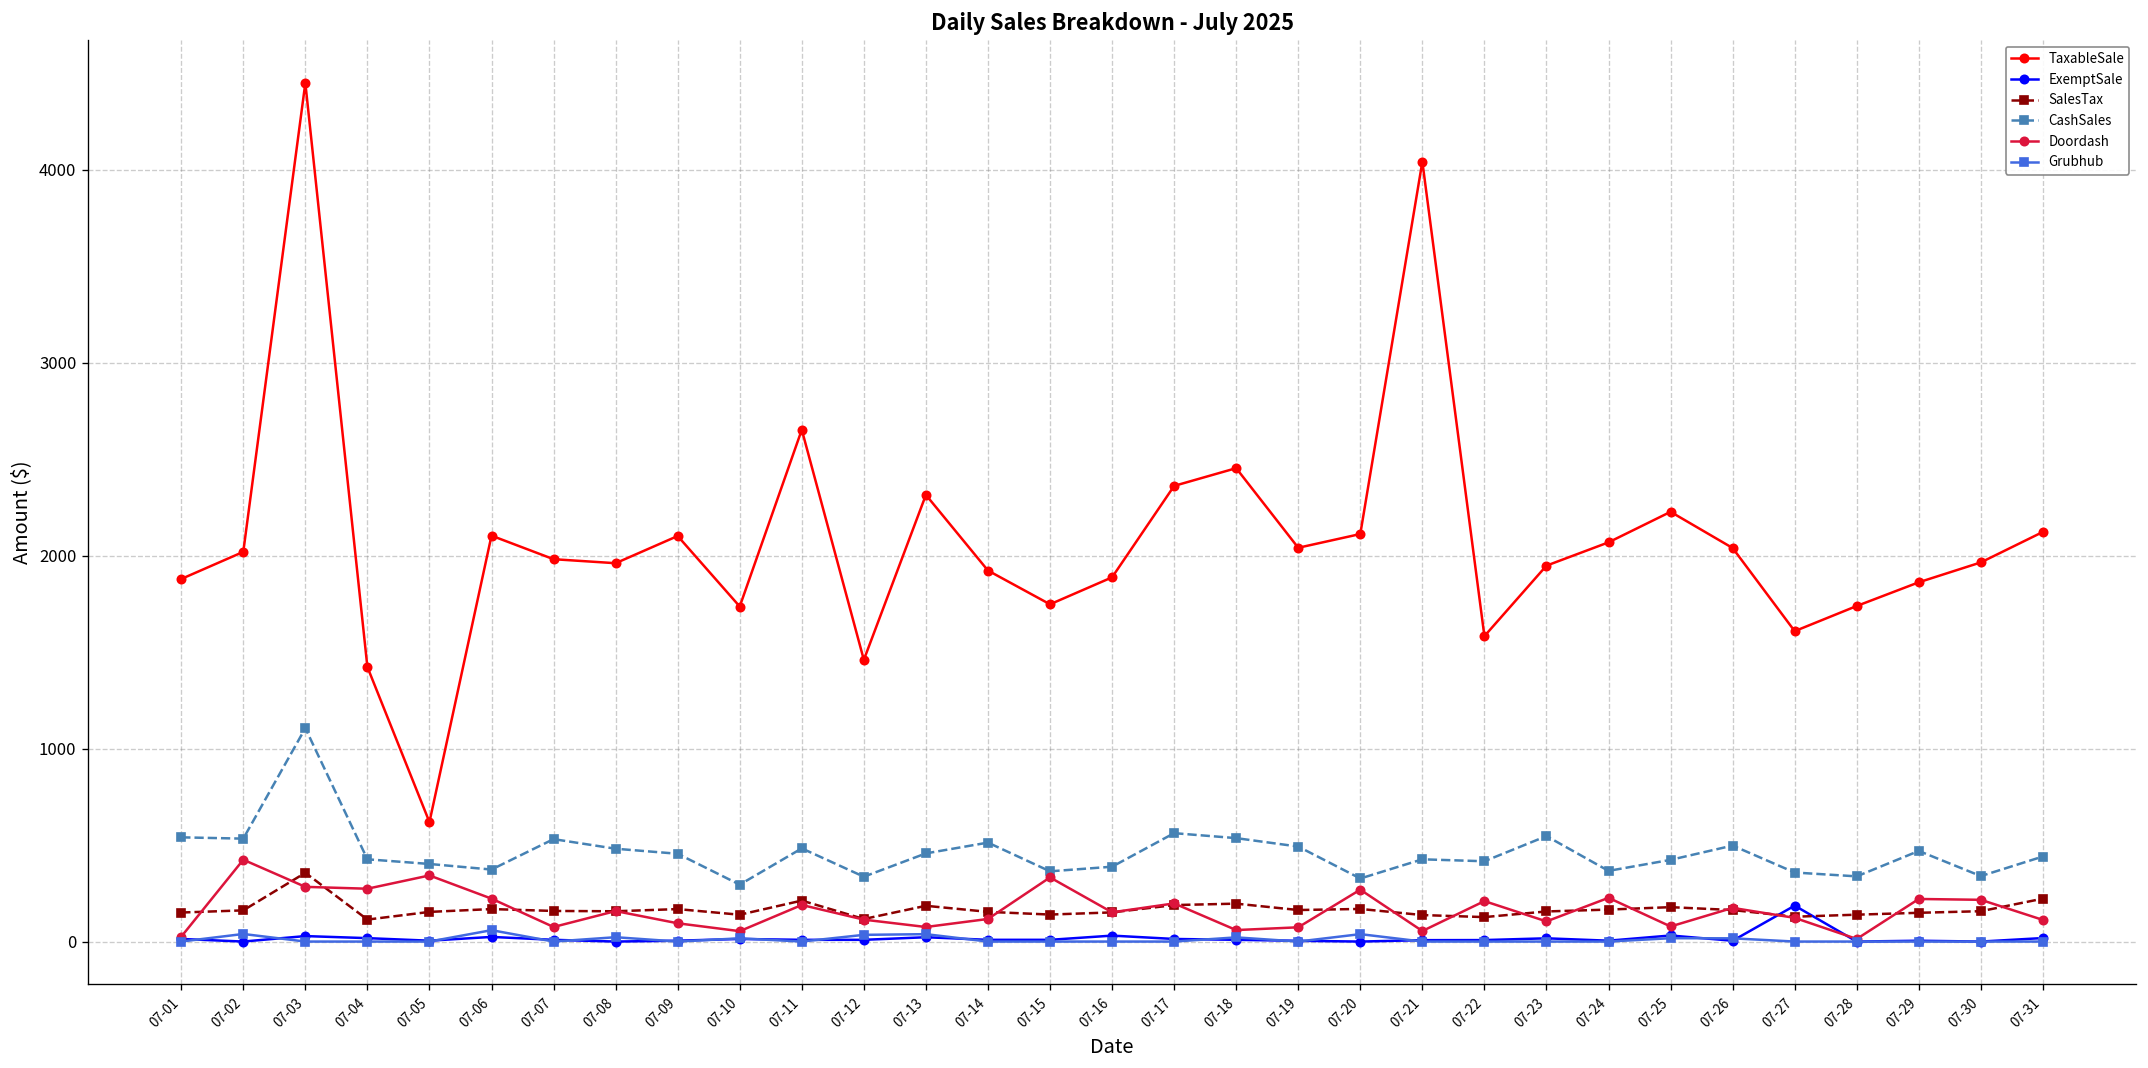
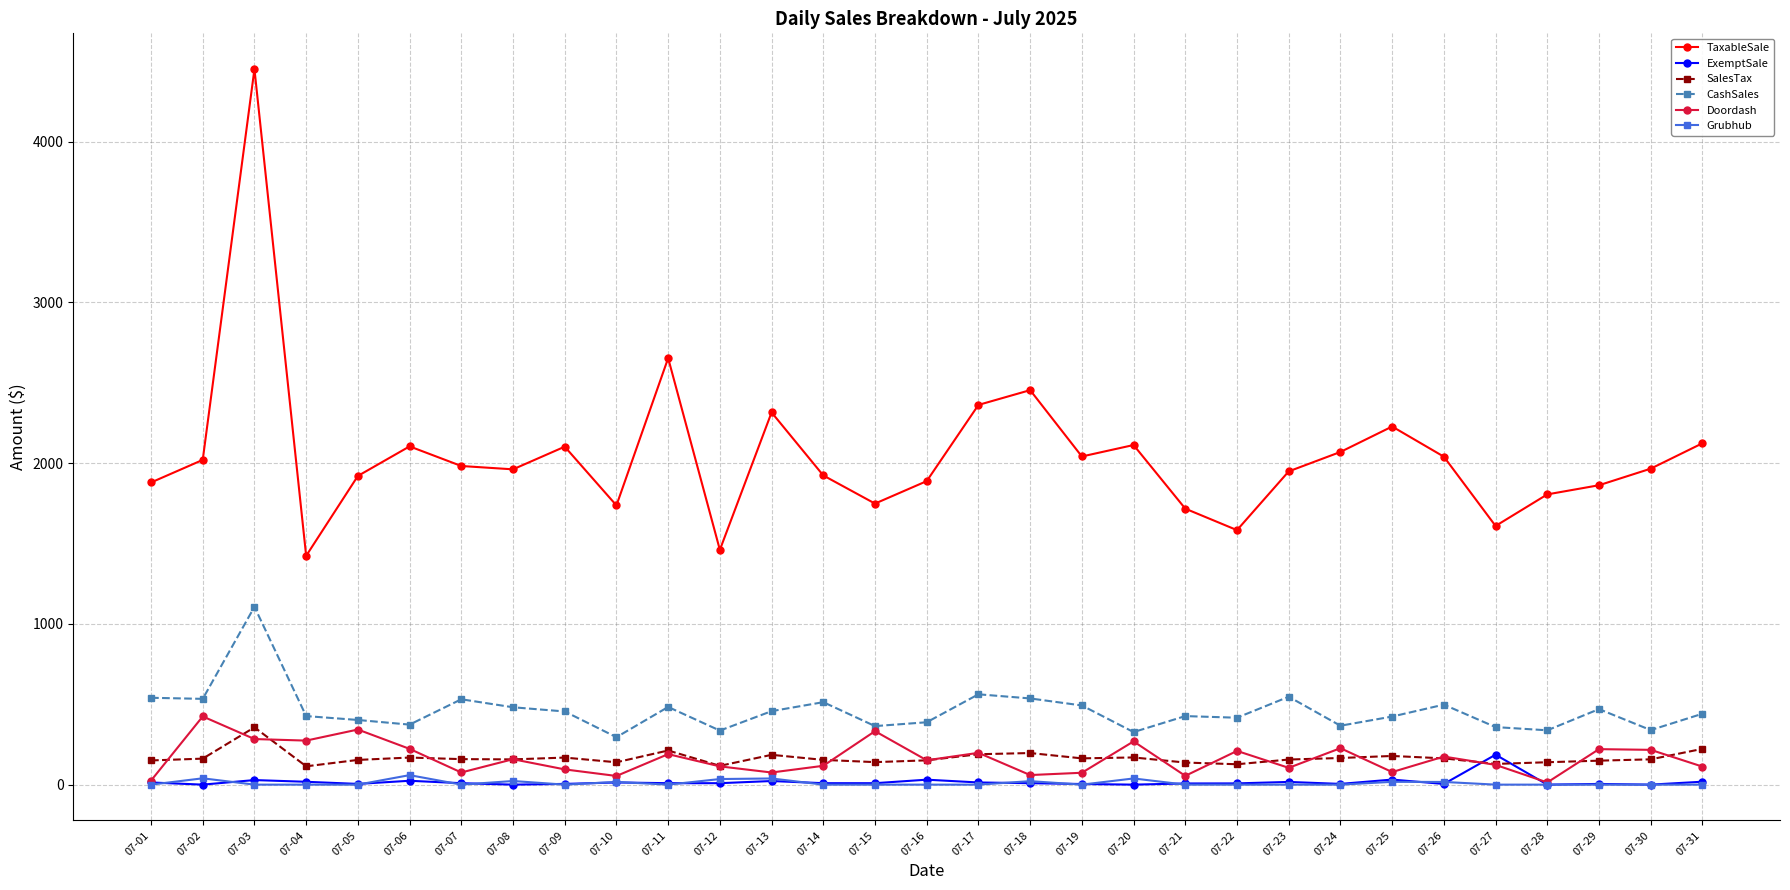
TaxableSale, 07-05: 620 -> 1920
TaxableSale, 07-21: 4040 -> 1720
TaxableSale, 07-28: 1740 -> 1810
